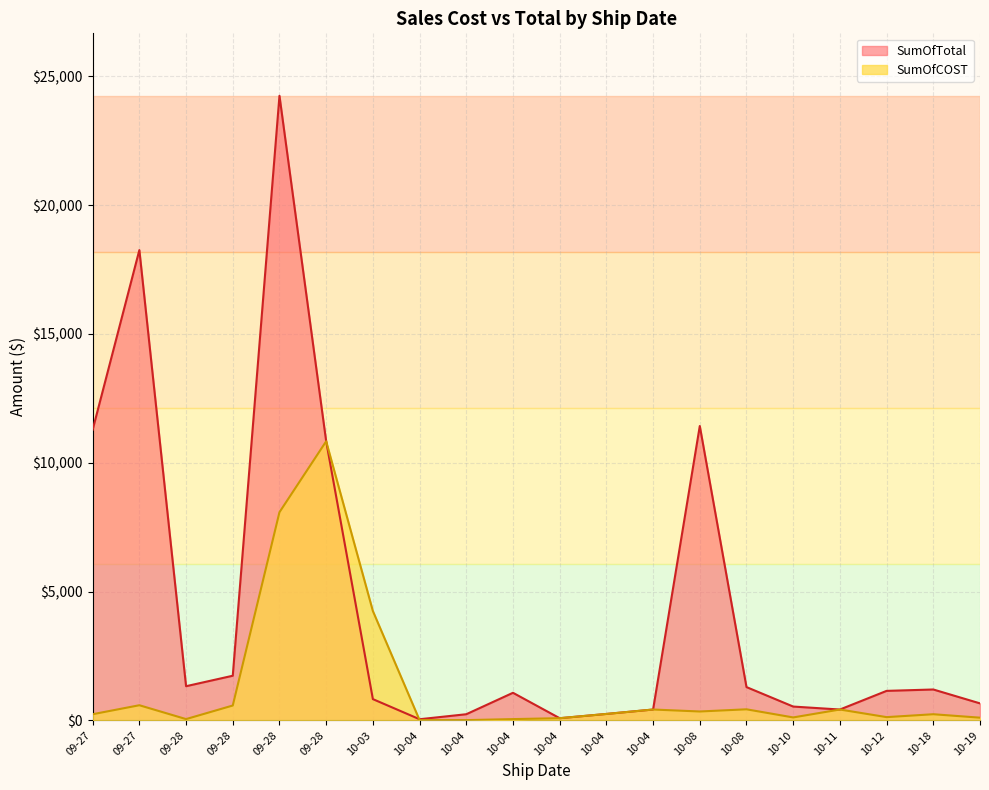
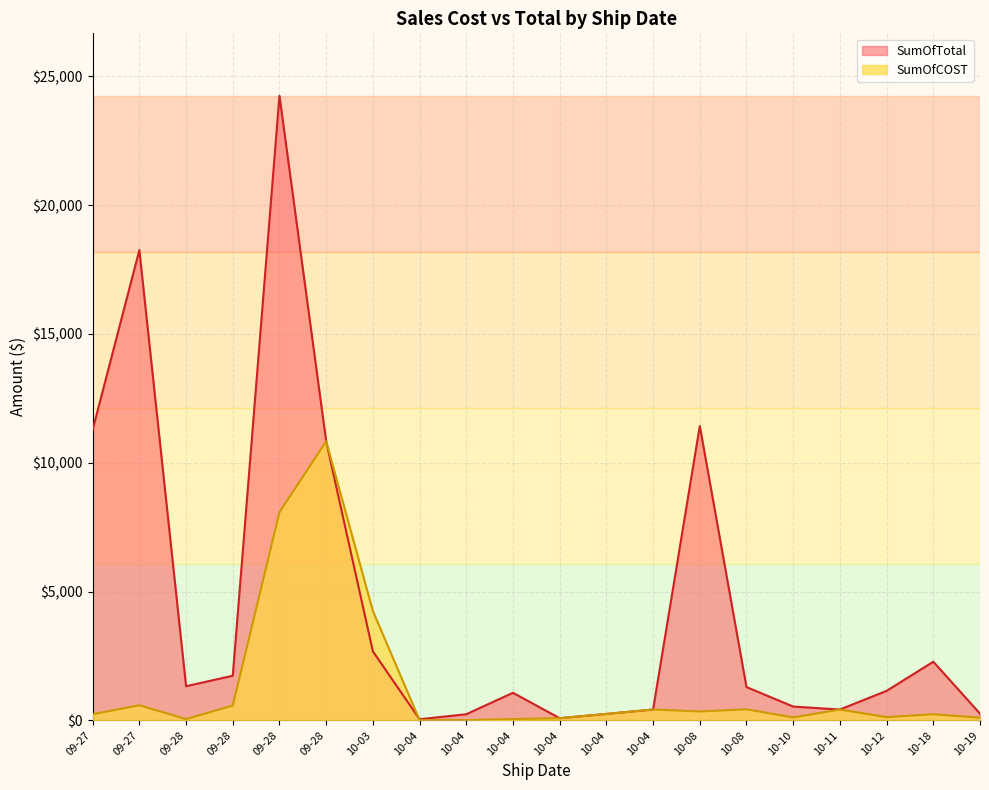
SumOfTotal, 10-03: $800 -> $2,700
SumOfTotal, 10-18: $1,200 -> $2,300
SumOfTotal, 10-19: $700 -> $300
